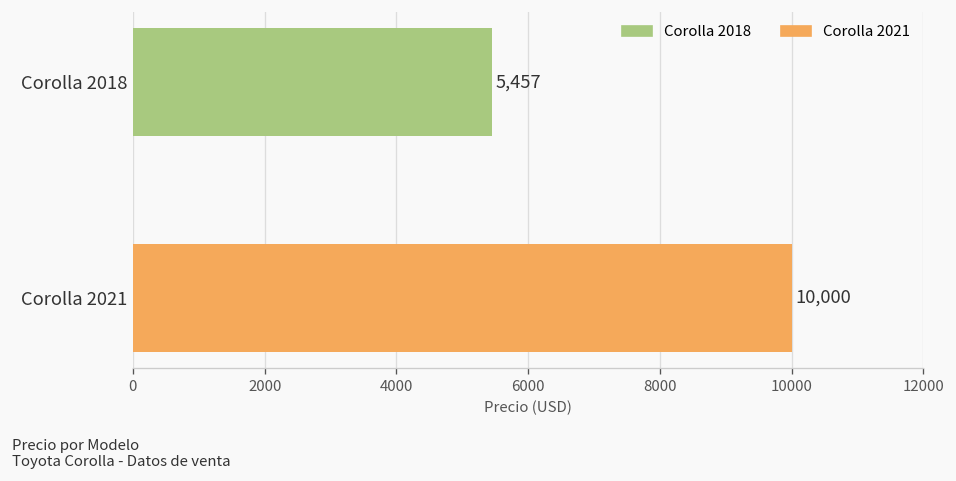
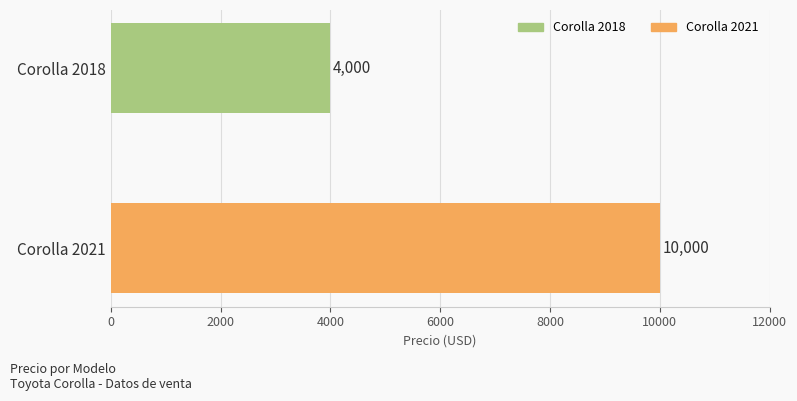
Corolla 2018: 5,457 -> 4,000
